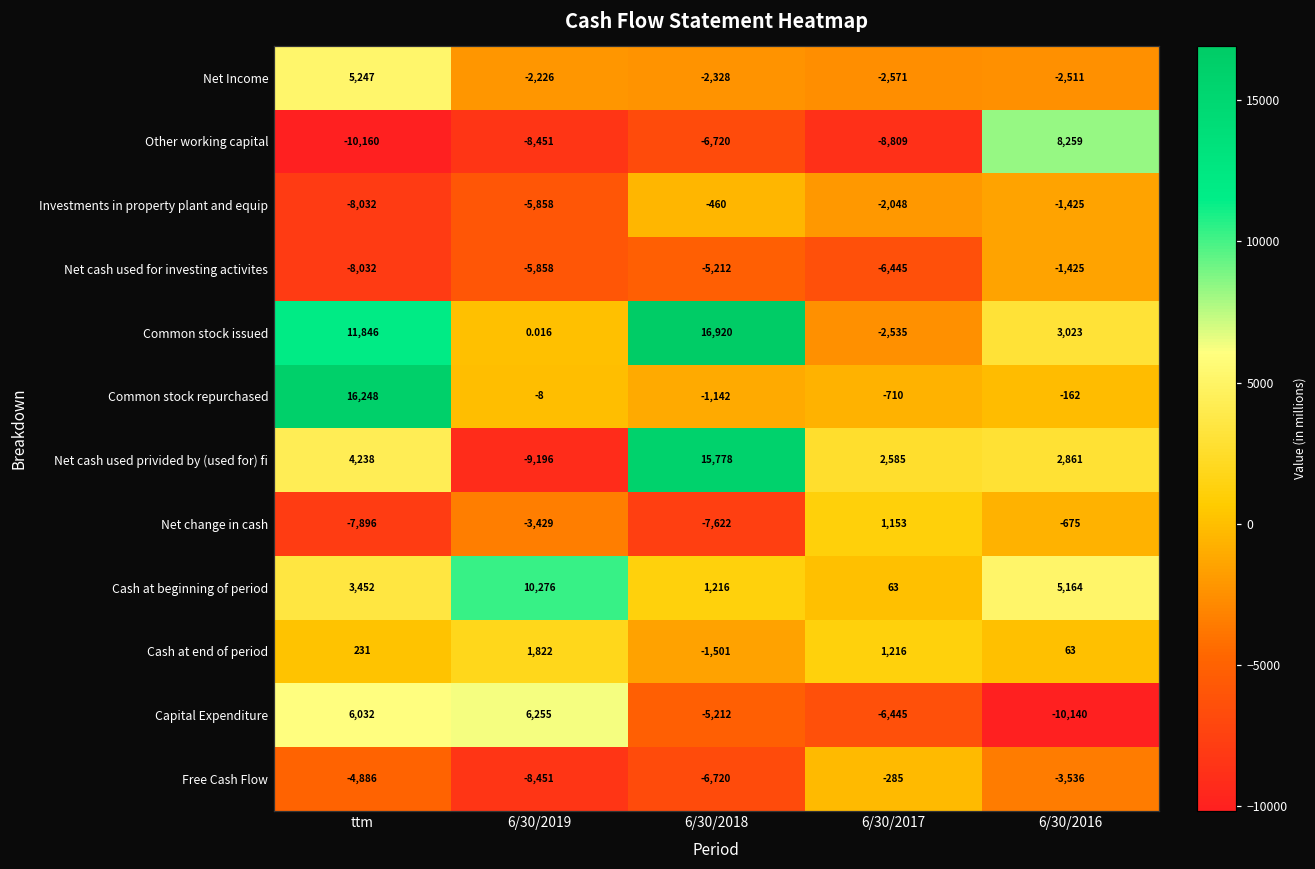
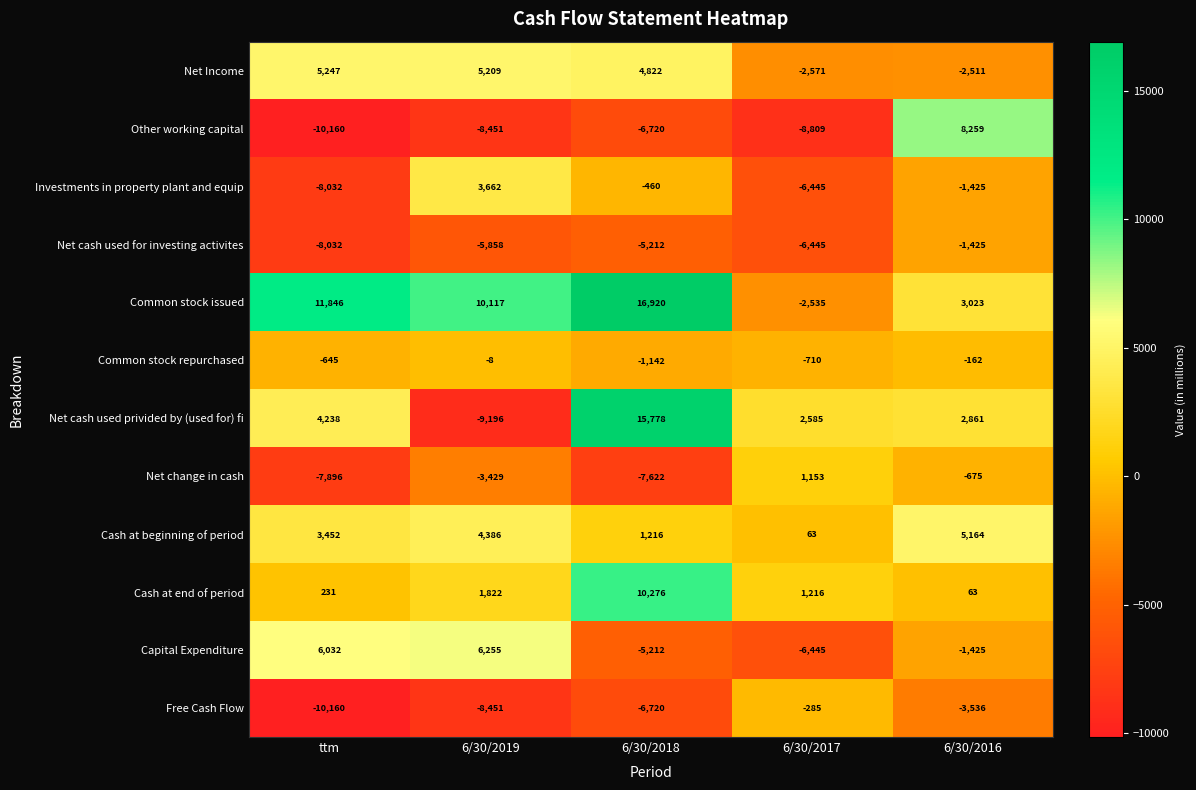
Net Income, 6/30/2019: -2,226 -> 5,209
Net Income, 6/30/2018: -2,328 -> 4,822
Investments in property plant and equip, 6/30/2019: -5,858 -> 3,662
Investments in property plant and equip, 6/30/2017: -2,048 -> -6,445
Common stock issued, 6/30/2019: 0.016 -> 10,117
Common stock repurchased, ttm: 16,248 -> -645
Cash at beginning of period, 6/30/2019: 10,276 -> 4,386
Cash at end of period, 6/30/2018: -1,501 -> 10,276
Capital Expenditure, 6/30/2016: -10,140 -> -1,425
Free Cash Flow, ttm: -4,886 -> -10,160
